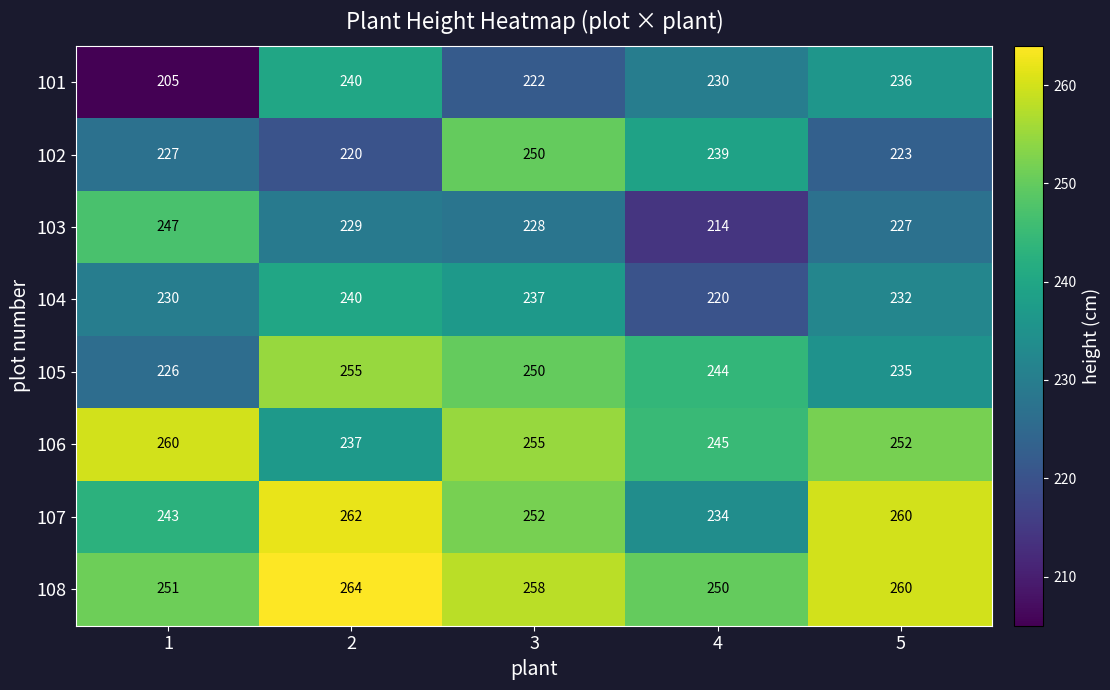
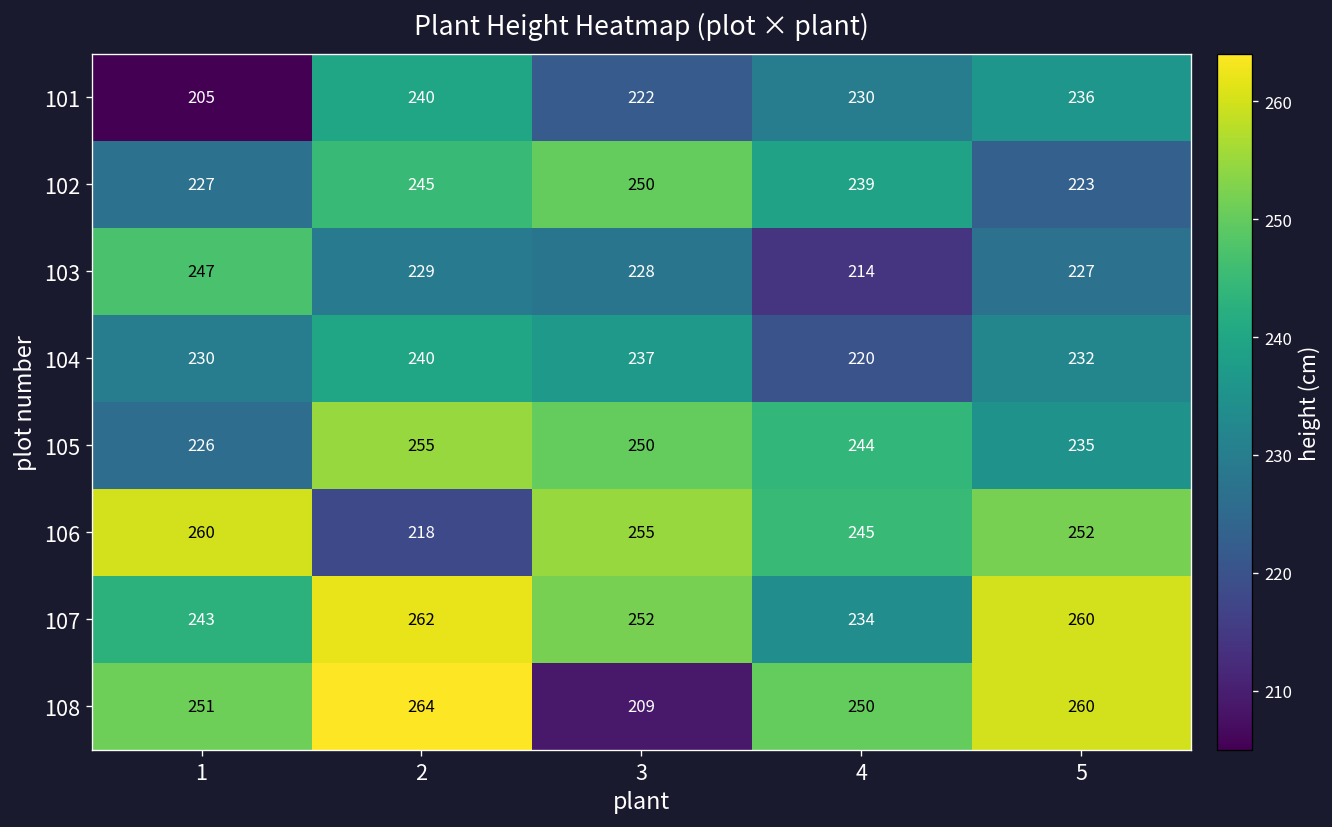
102, 2: 220 -> 245
106, 2: 237 -> 218
108, 3: 258 -> 209
